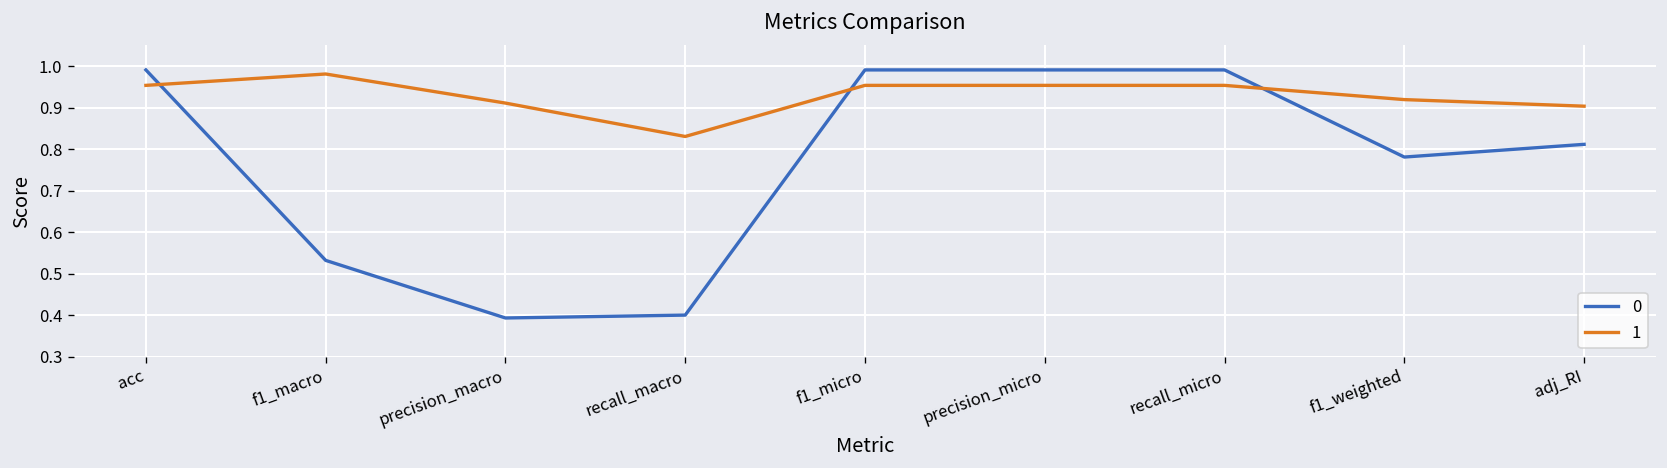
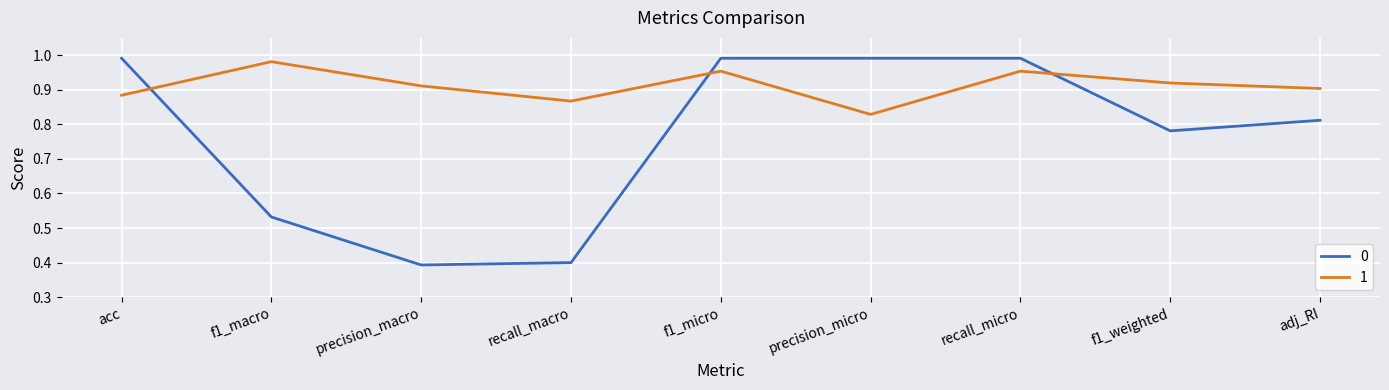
1, acc: 0.95 -> 0.88
1, recall_macro: 0.83 -> 0.87
1, precision_micro: 0.95 -> 0.83
